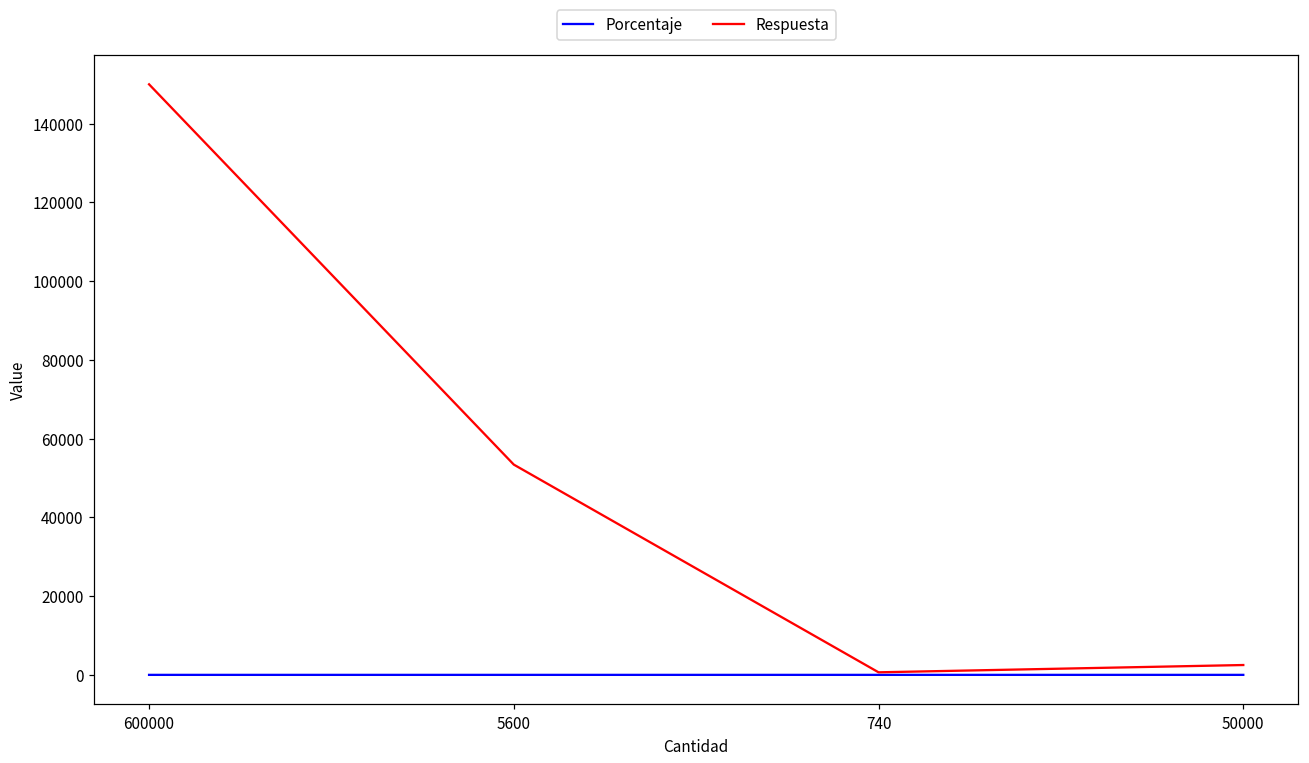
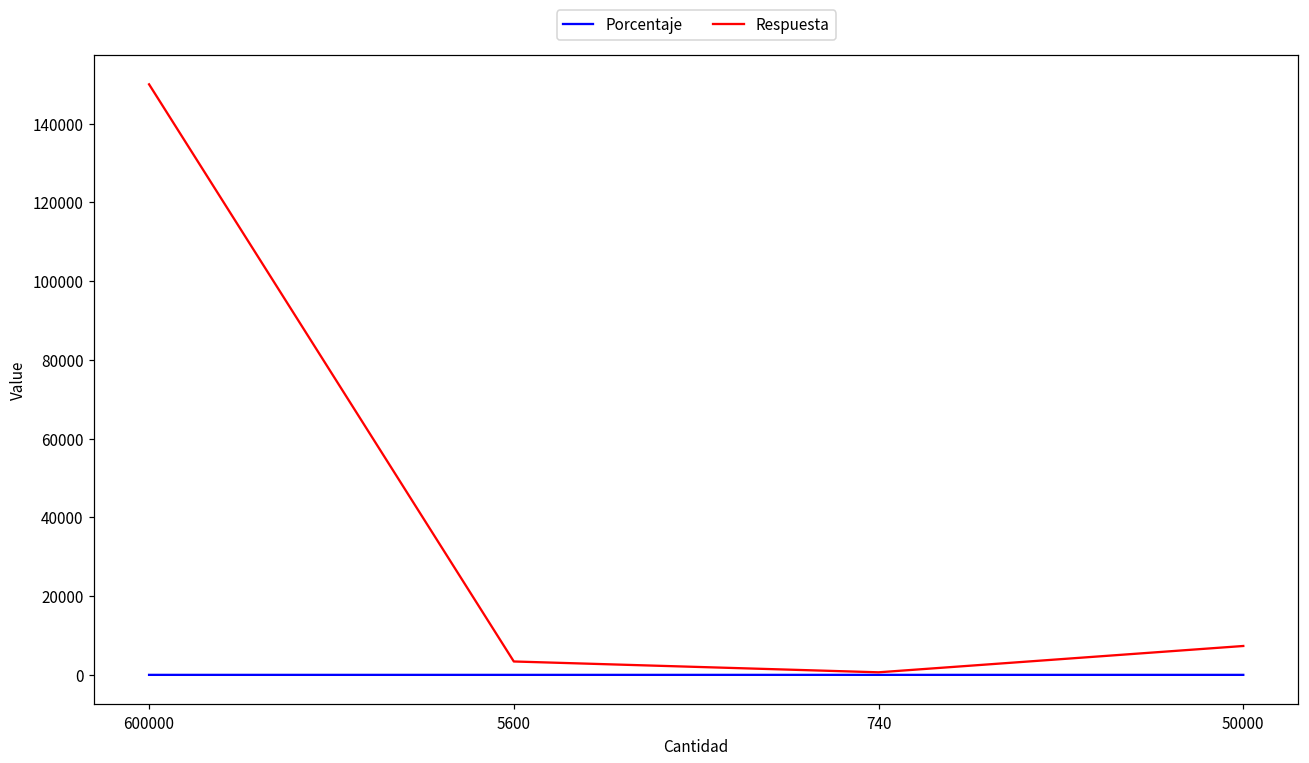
Respuesta, 5600: 53000 -> 3000
Respuesta, 50000: 3000 -> 7000
